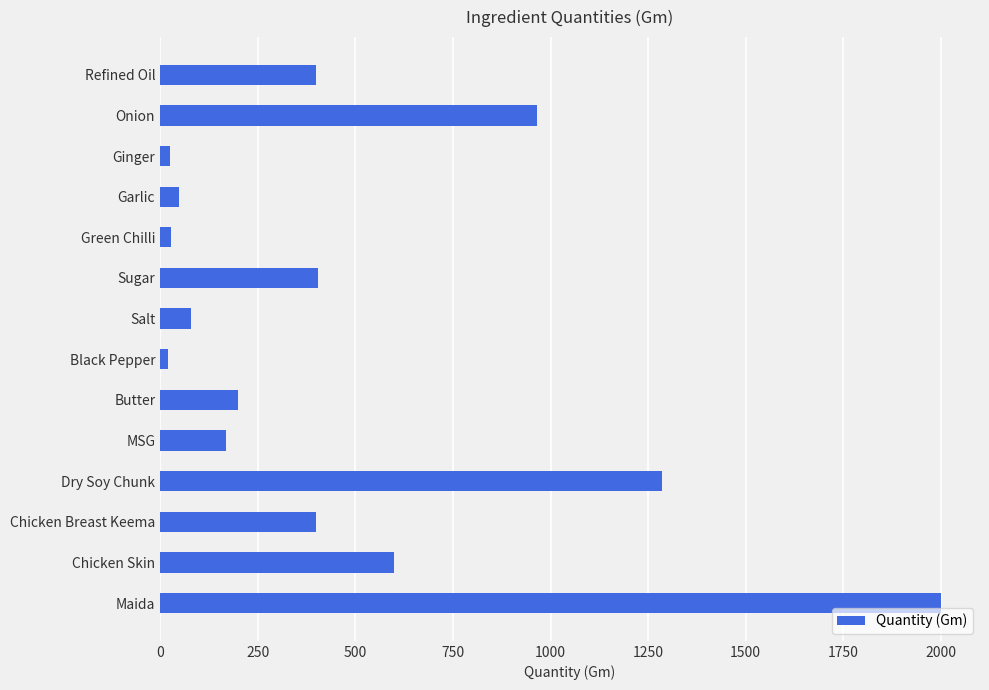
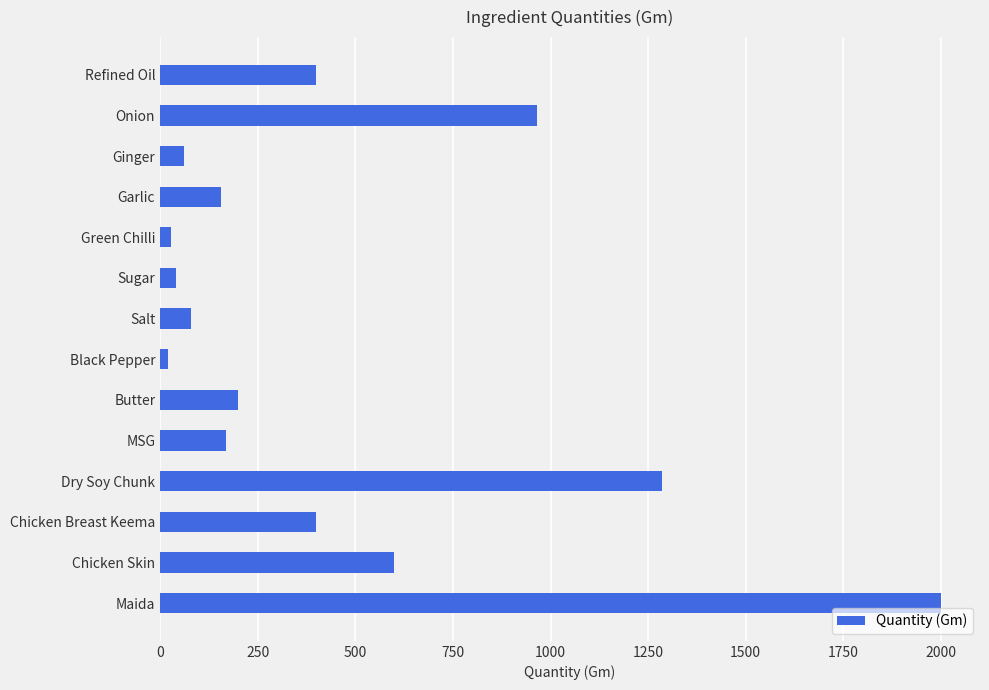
Ginger: 30 -> 60
Garlic: 50 -> 160
Sugar: 410 -> 40
